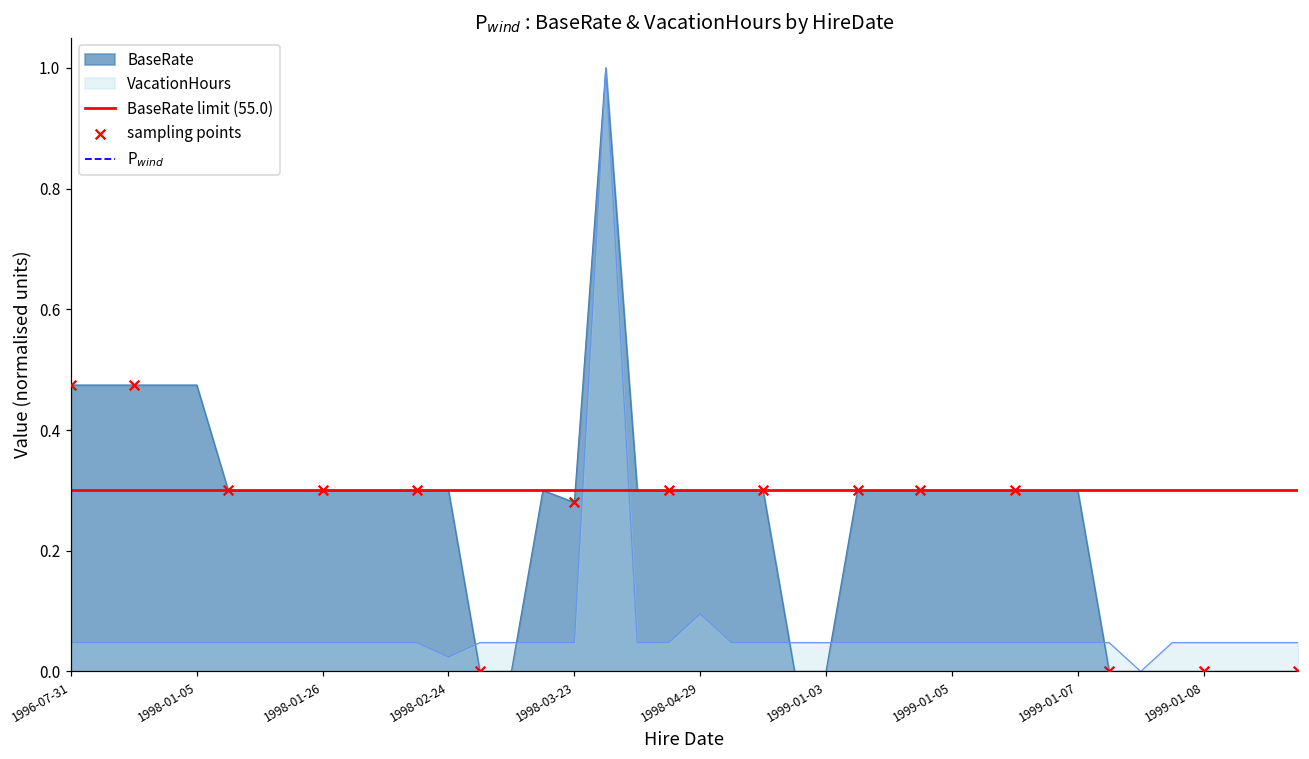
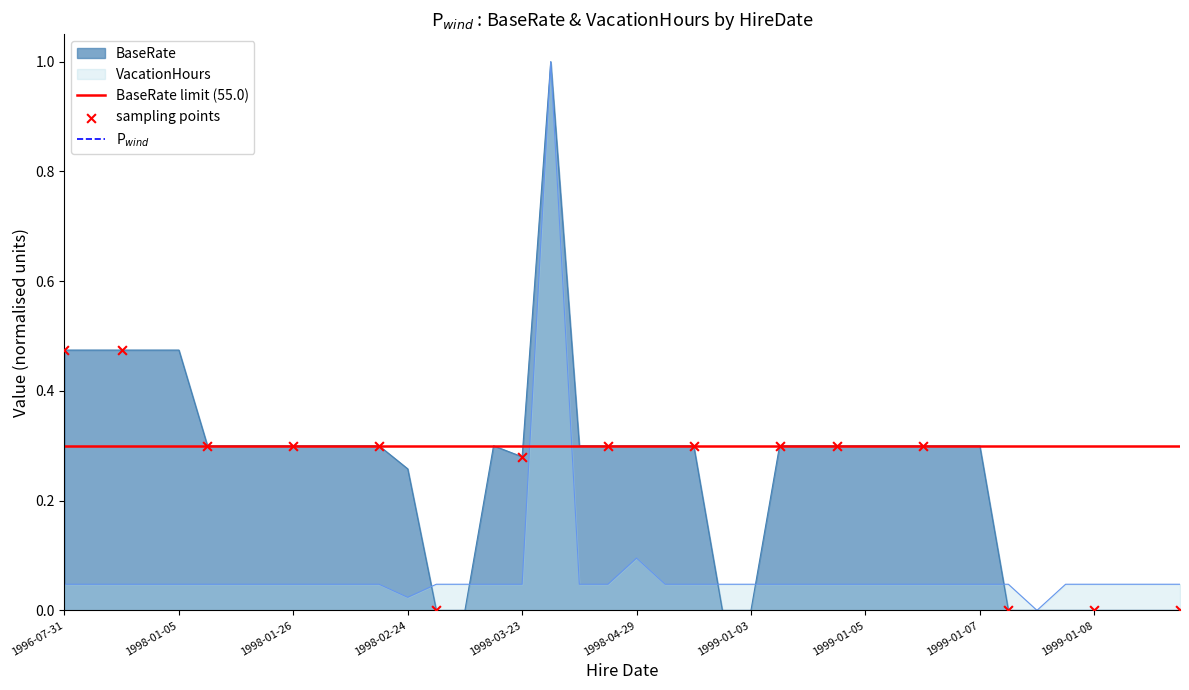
BaseRate, 1998-02-24: 0.30 -> 0.26
